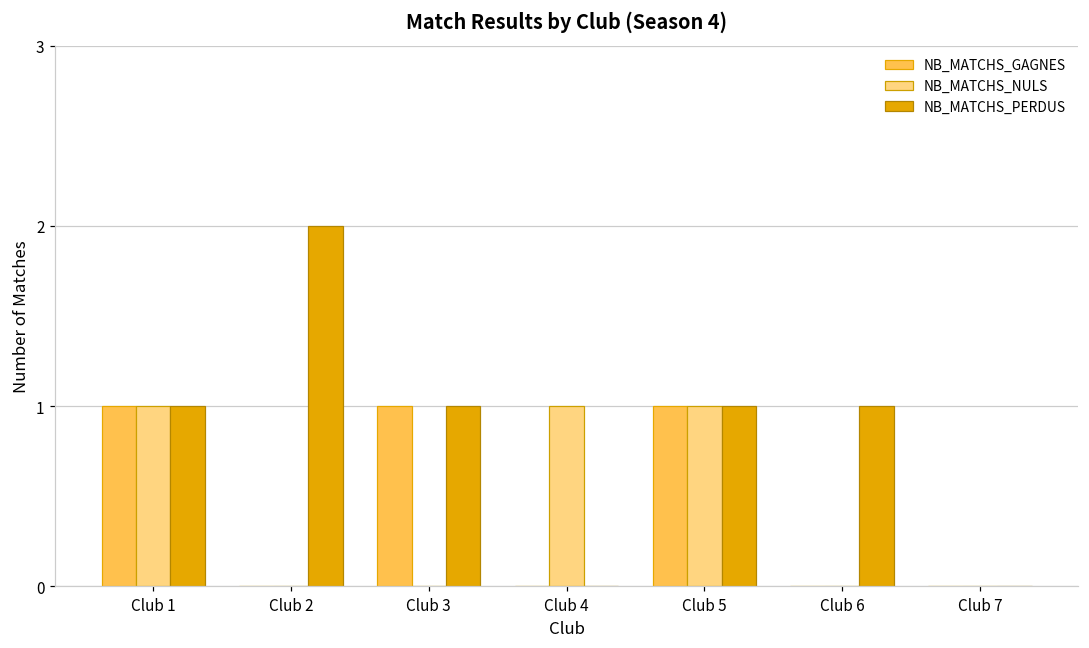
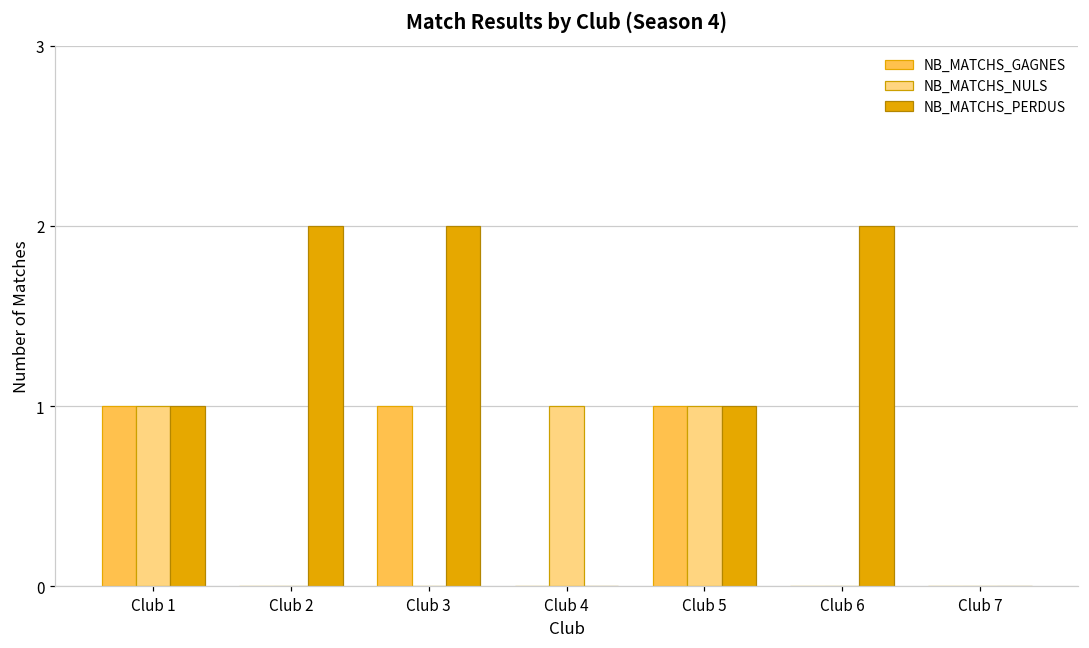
NB_MATCHS_PERDUS, Club 3: 1 -> 2
NB_MATCHS_PERDUS, Club 6: 1 -> 2
